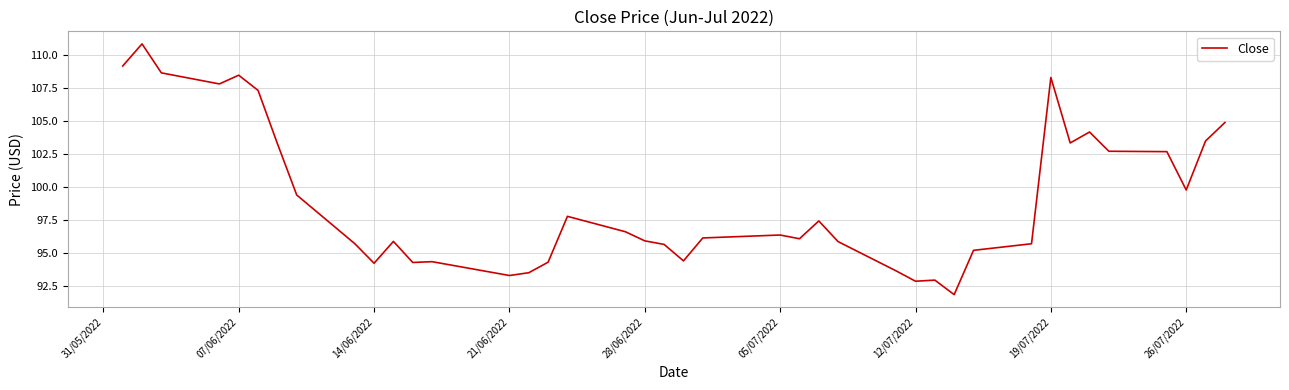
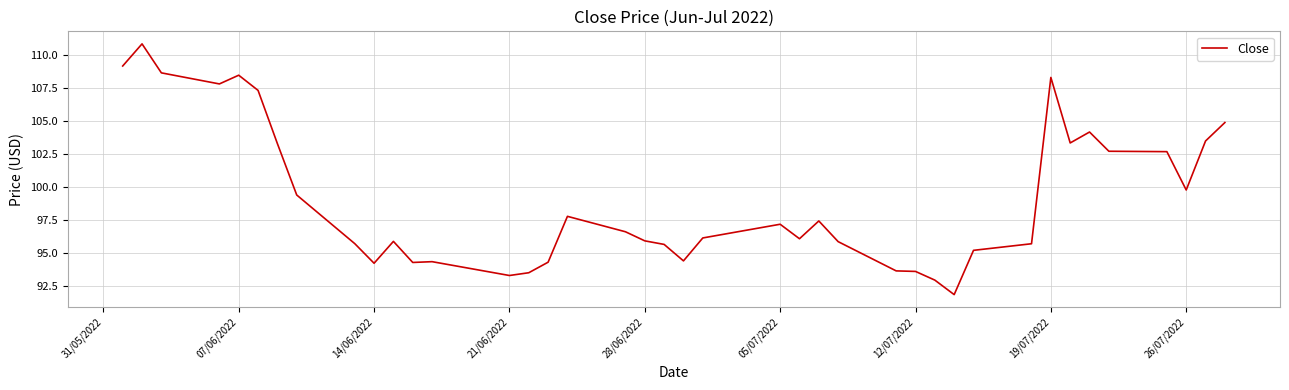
05/07/2022: 96.4 -> 97.2
12/07/2022: 92.9 -> 93.6
